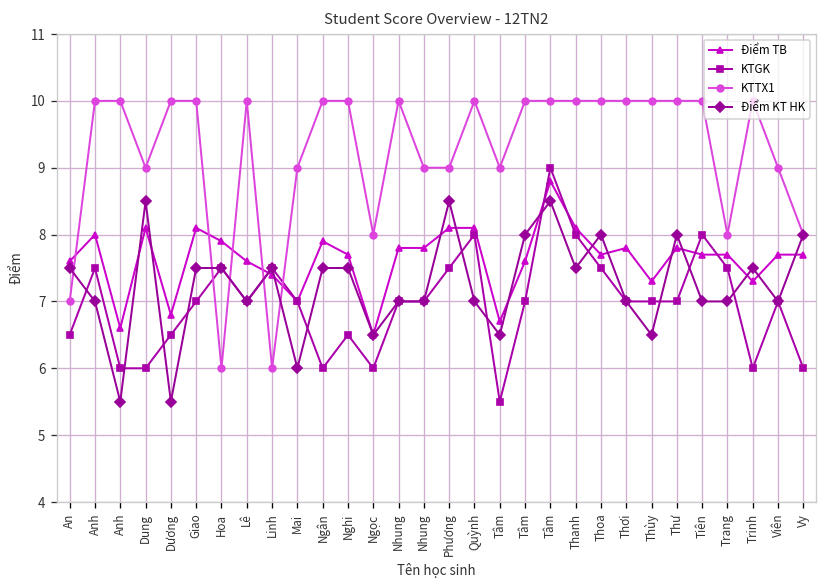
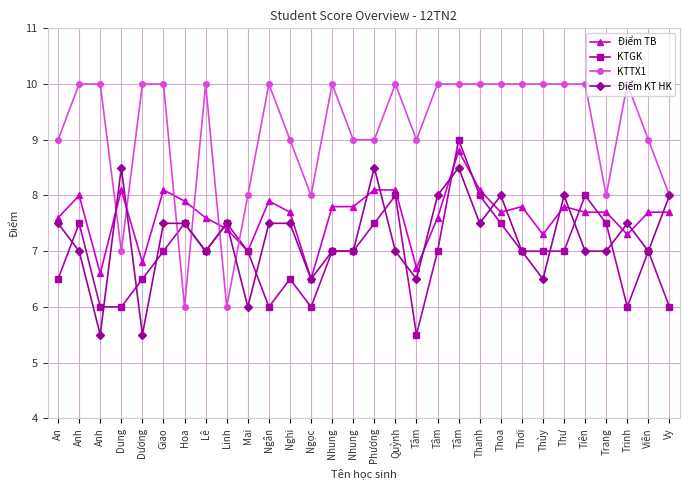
KTTX1, An: 7 -> 9
KTTX1, Dung: 9 -> 7
KTTX1, Mai: 9 -> 8
KTTX1, Nghi: 10 -> 9
